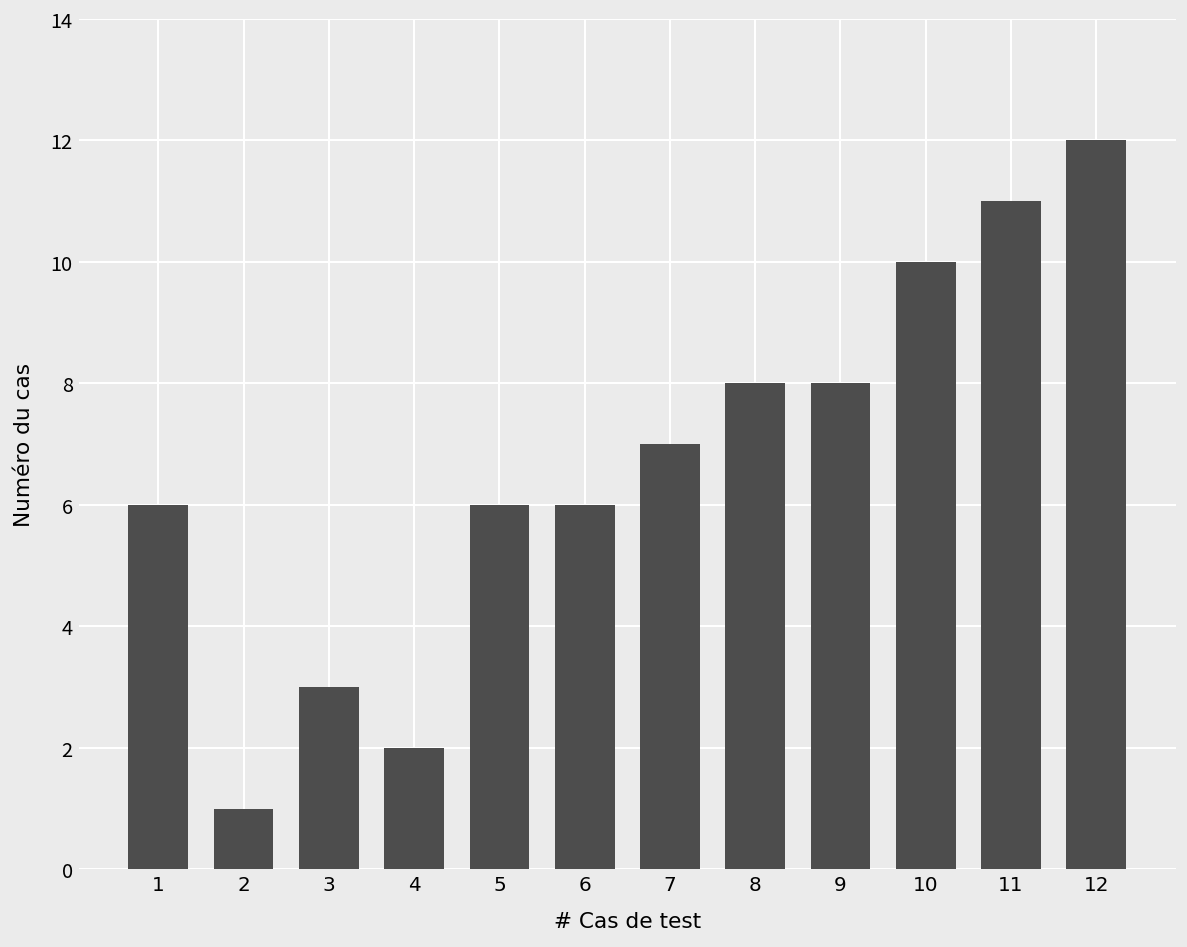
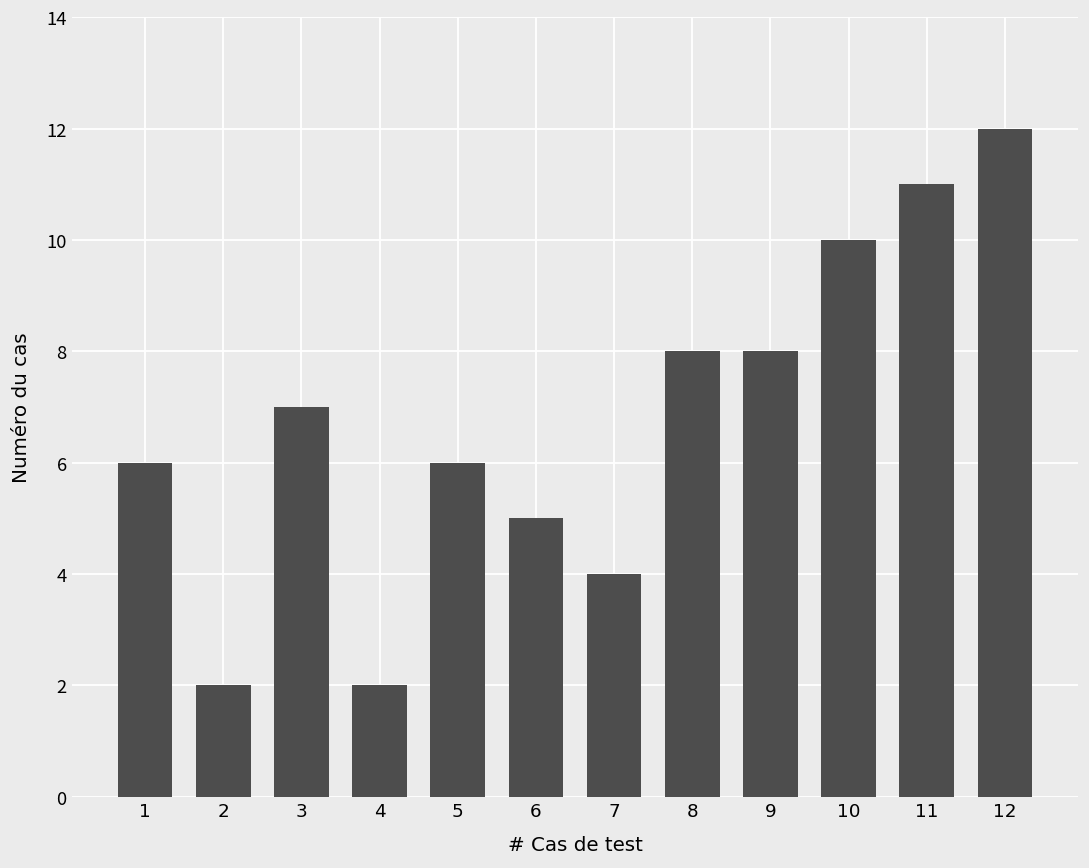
2: 1 -> 2
3: 3 -> 7
6: 6 -> 5
7: 7 -> 4
